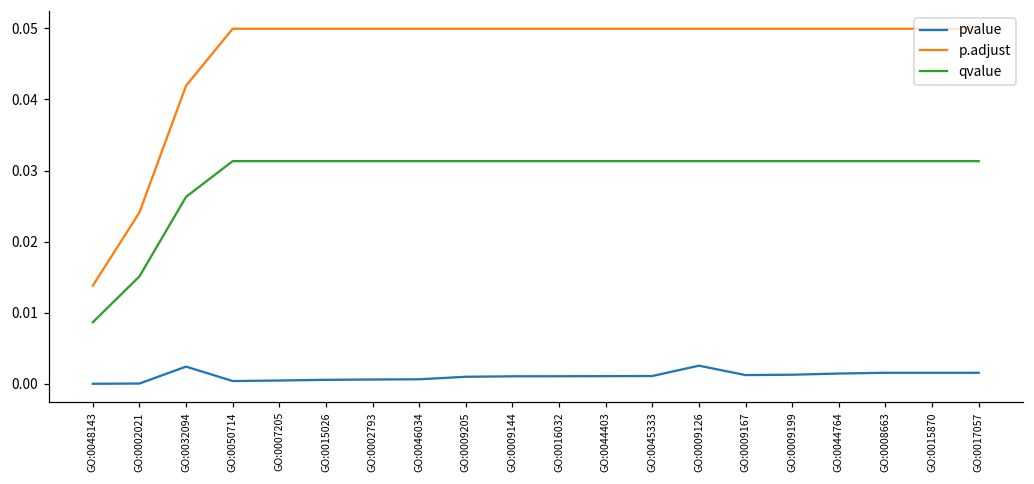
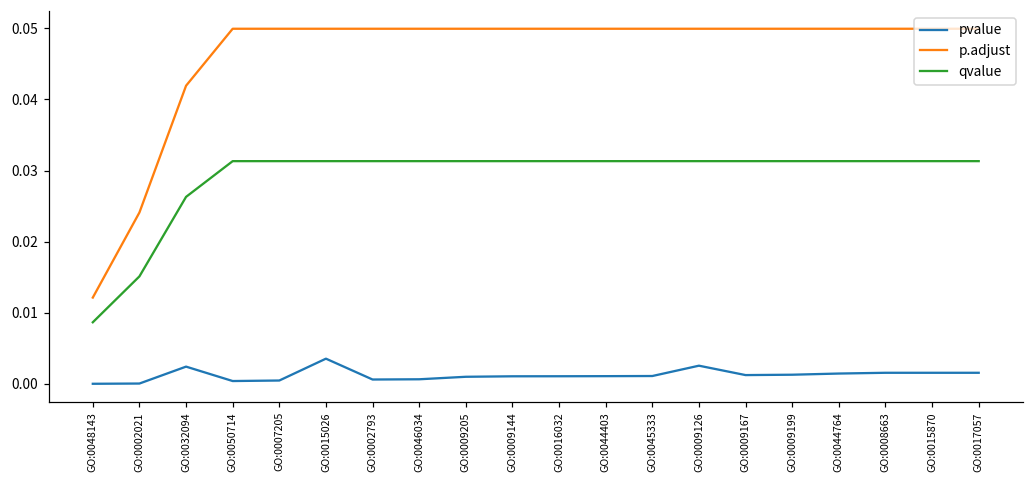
p.adjust, GO:0048143: 0.014 -> 0.012
pvalue, GO:0015026: 0.001 -> 0.004
